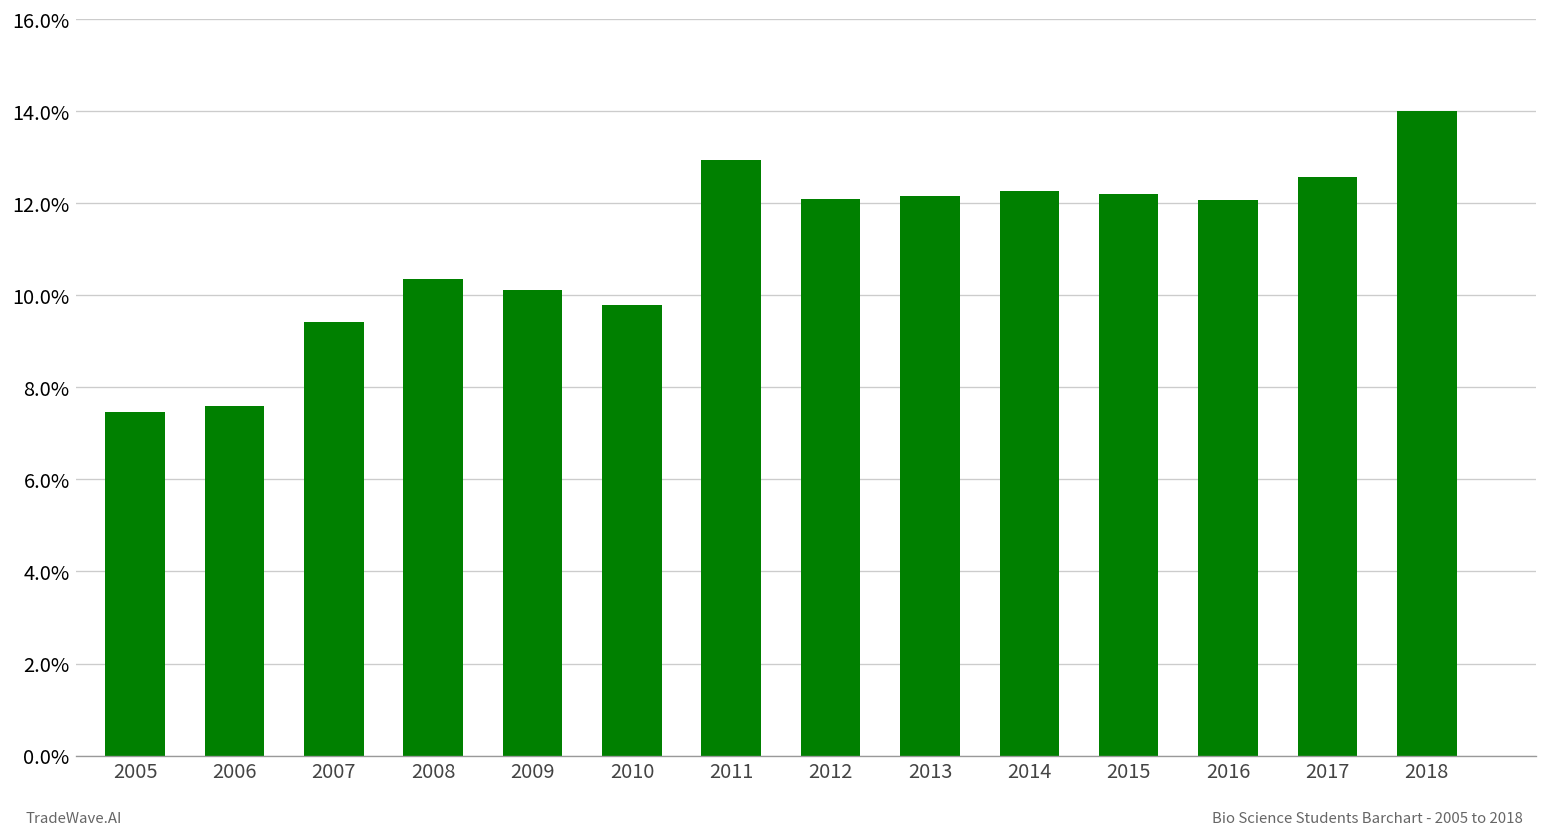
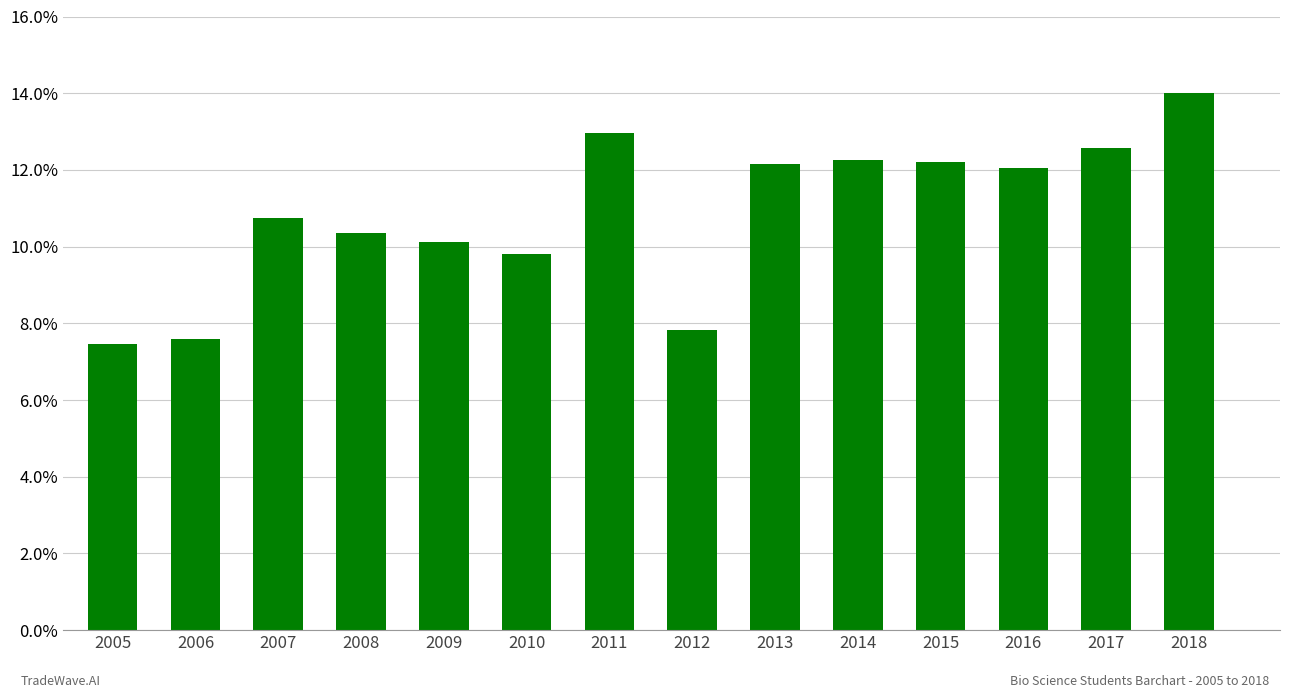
2007: 9.4% -> 10.7%
2012: 12.1% -> 7.8%
